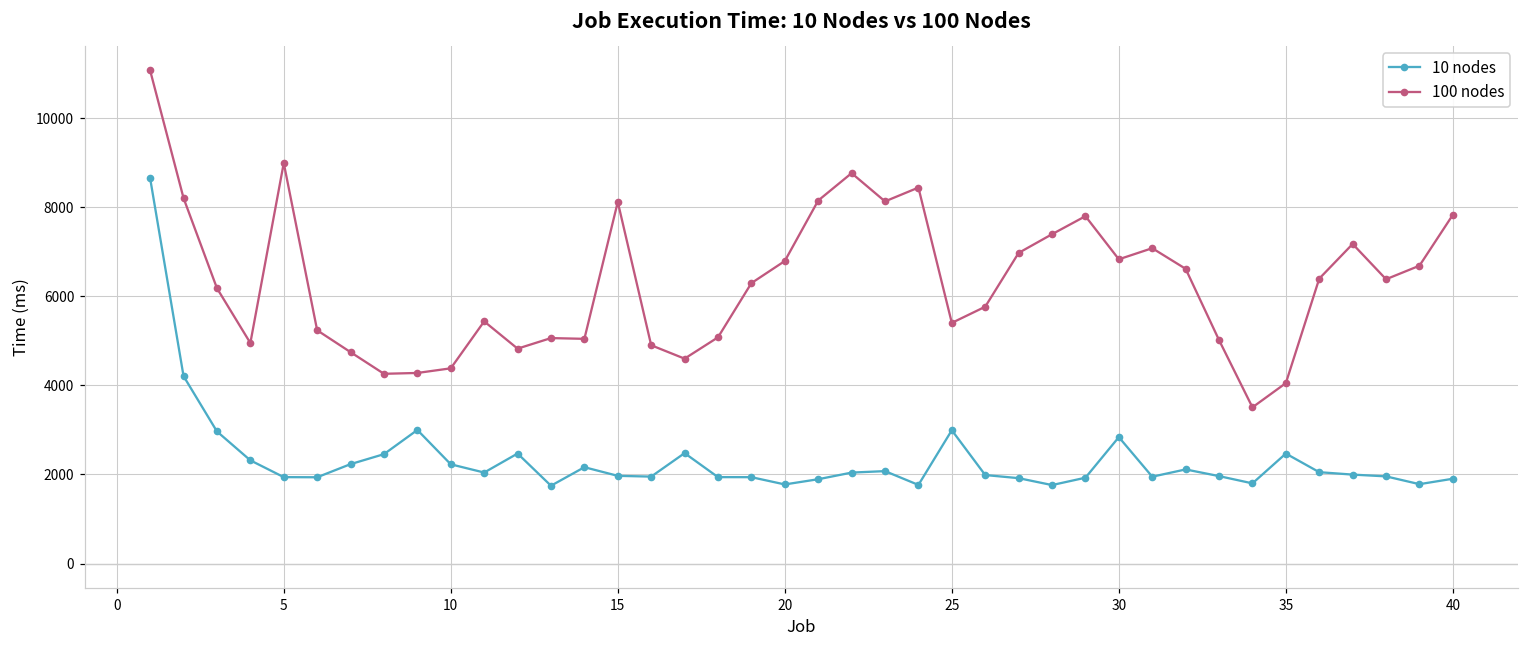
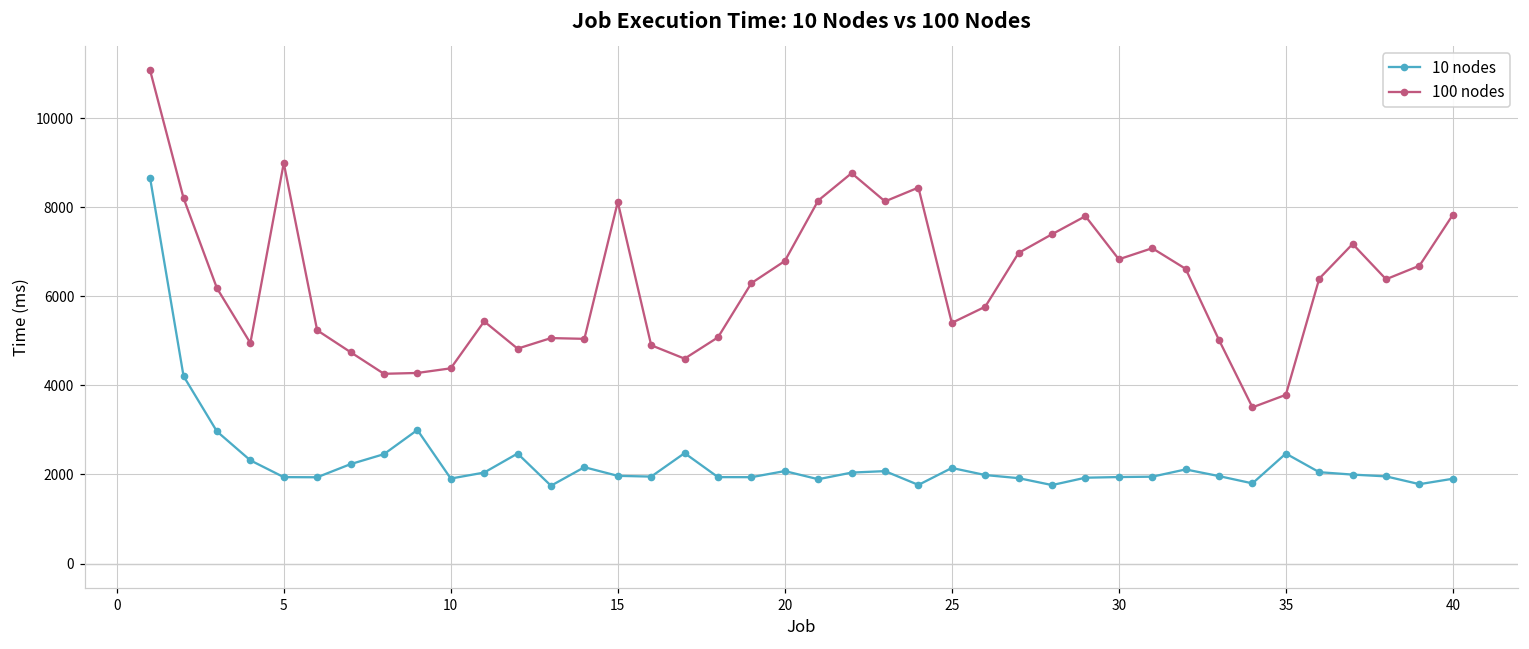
10 nodes, 10: 2200 -> 1900
10 nodes, 20: 1800 -> 2100
10 nodes, 25: 3000 -> 2100
10 nodes, 30: 2800 -> 1900
100 nodes, 35: 4100 -> 3800
